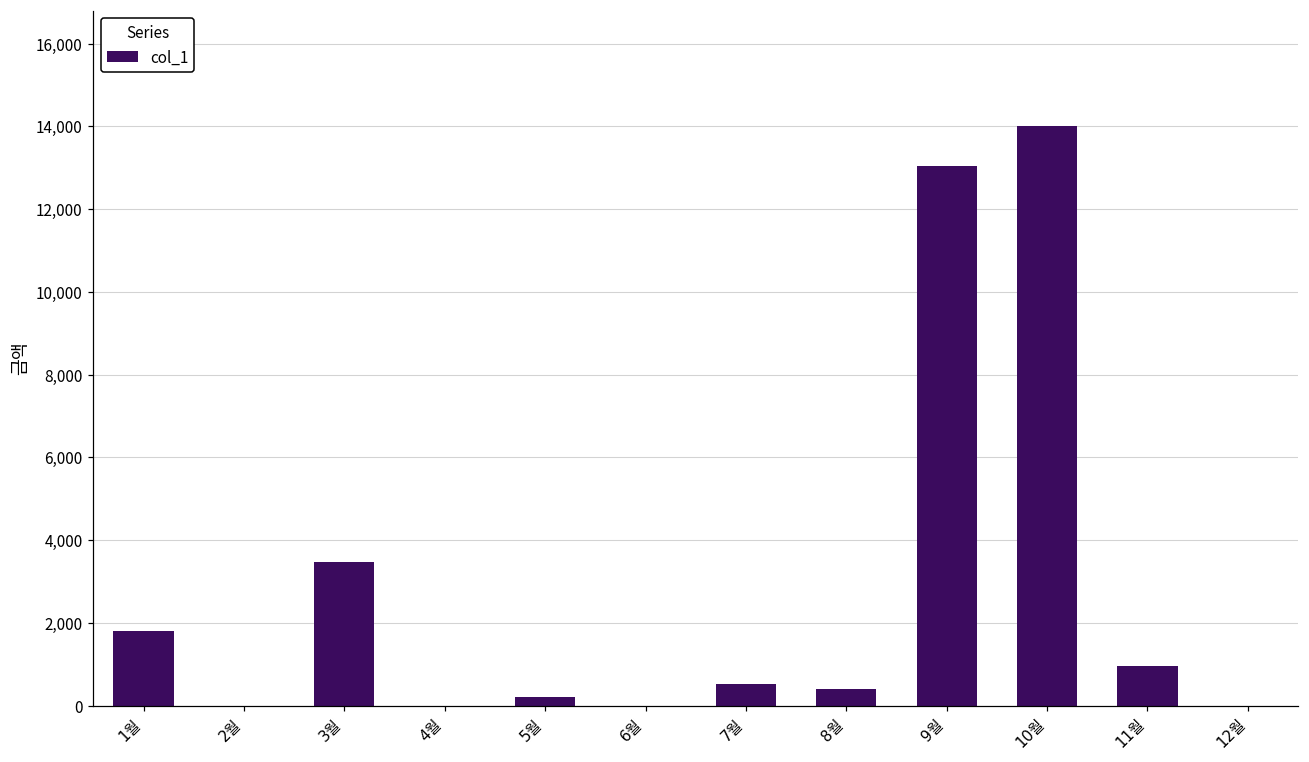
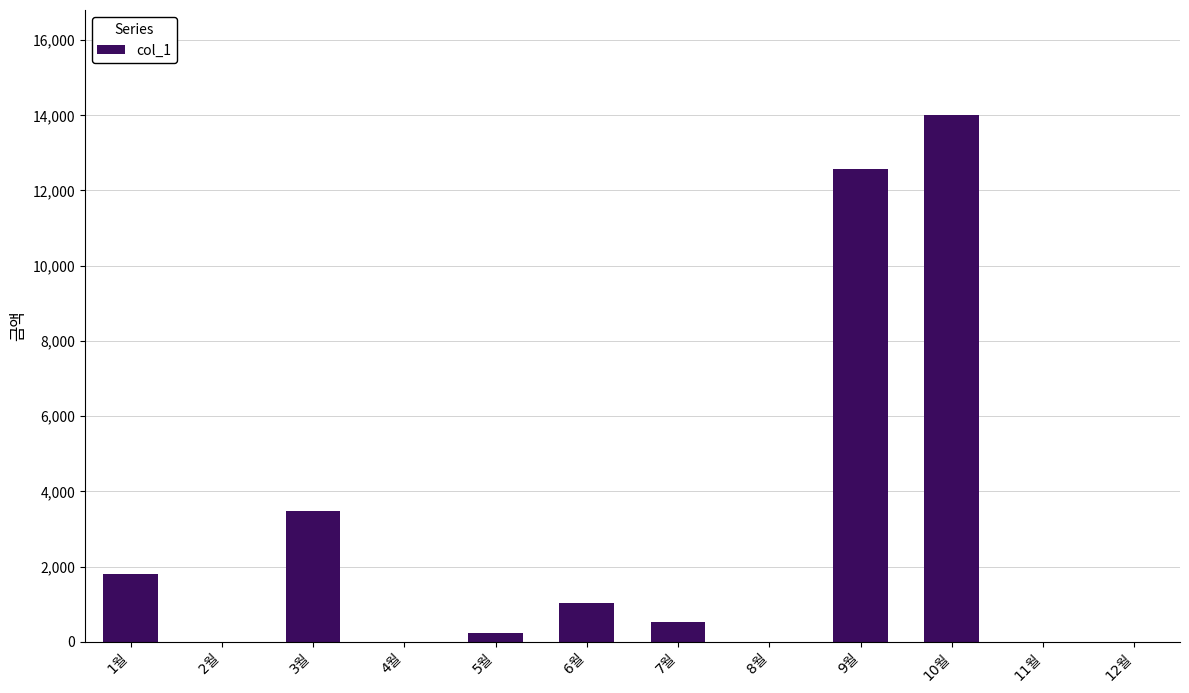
6월: 0 -> 1,000
8월: 400 -> 0
9월: 13,000 -> 12,600
11월: 1,000 -> 0
